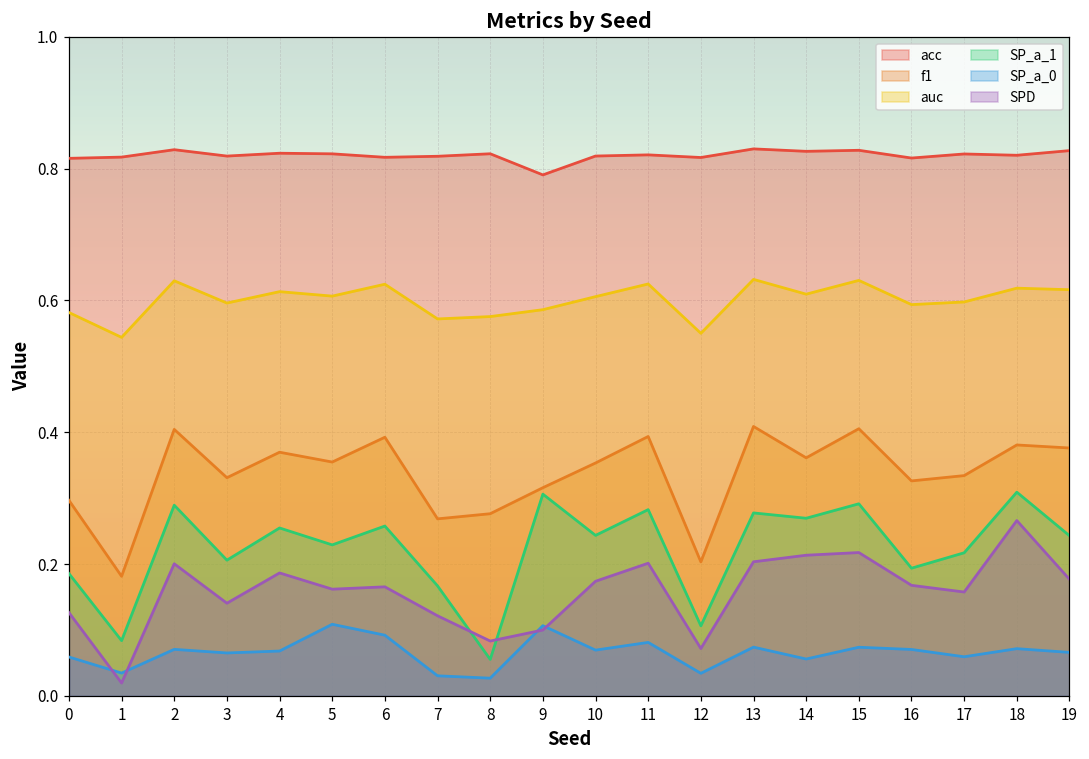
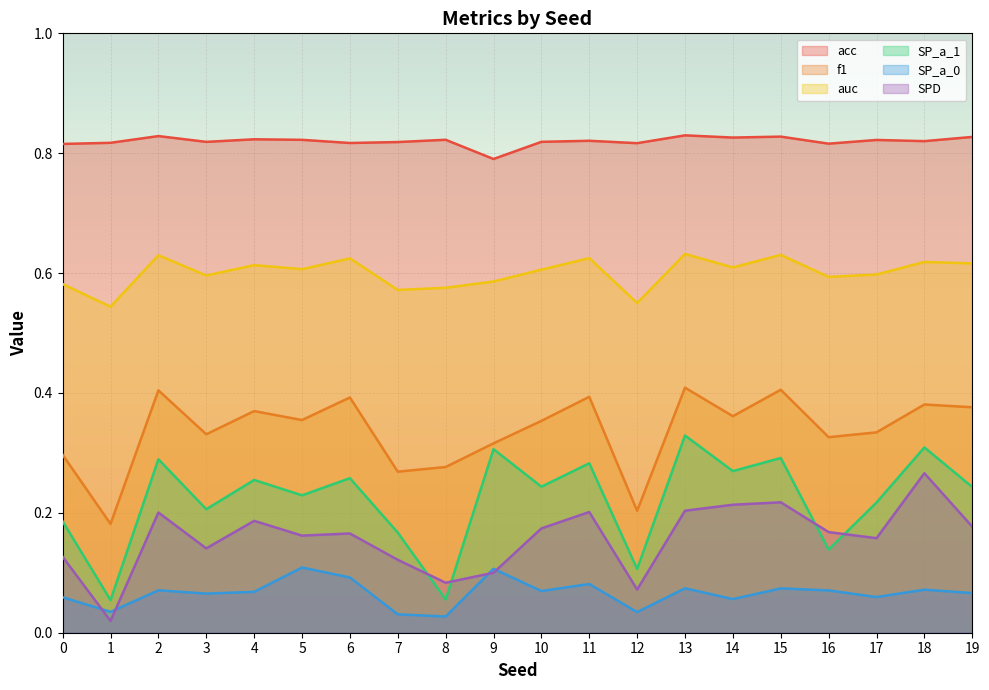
SP_a_1, 1: 0.08 -> 0.05
SP_a_1, 13: 0.28 -> 0.33
SP_a_1, 16: 0.19 -> 0.14
